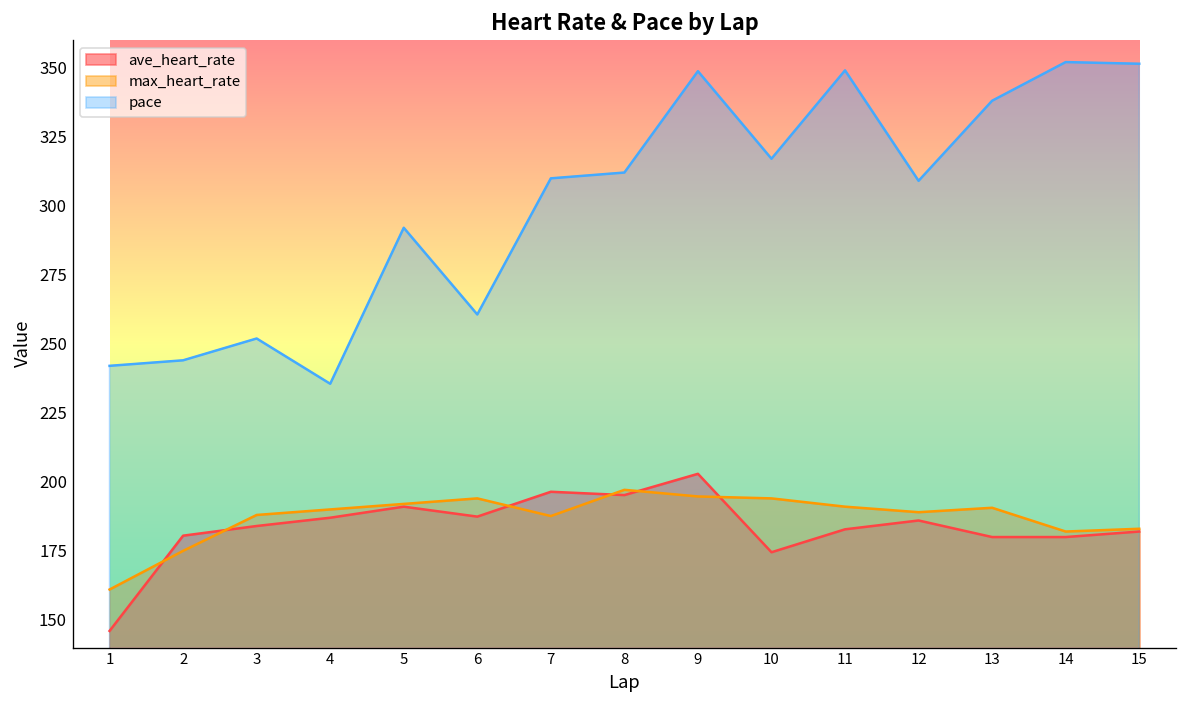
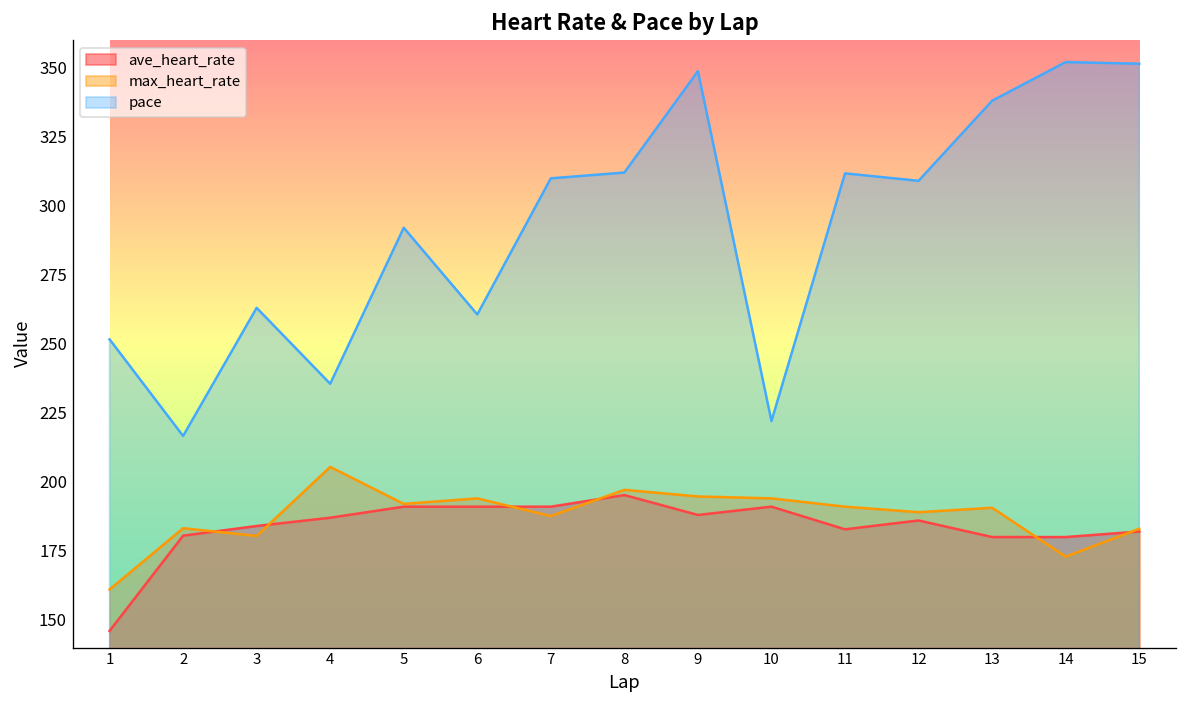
pace, 1: 242 -> 252
max_heart_rate, 2: 175 -> 183
pace, 2: 244 -> 217
max_heart_rate, 3: 188 -> 180
pace, 3: 252 -> 263
max_heart_rate, 4: 190 -> 205
ave_heart_rate, 6: 187 -> 191
ave_heart_rate, 7: 196 -> 191
ave_heart_rate, 9: 203 -> 188
ave_heart_rate, 10: 175 -> 191
pace, 10: 317 -> 222
pace, 11: 349 -> 312
max_heart_rate, 14: 182 -> 173
